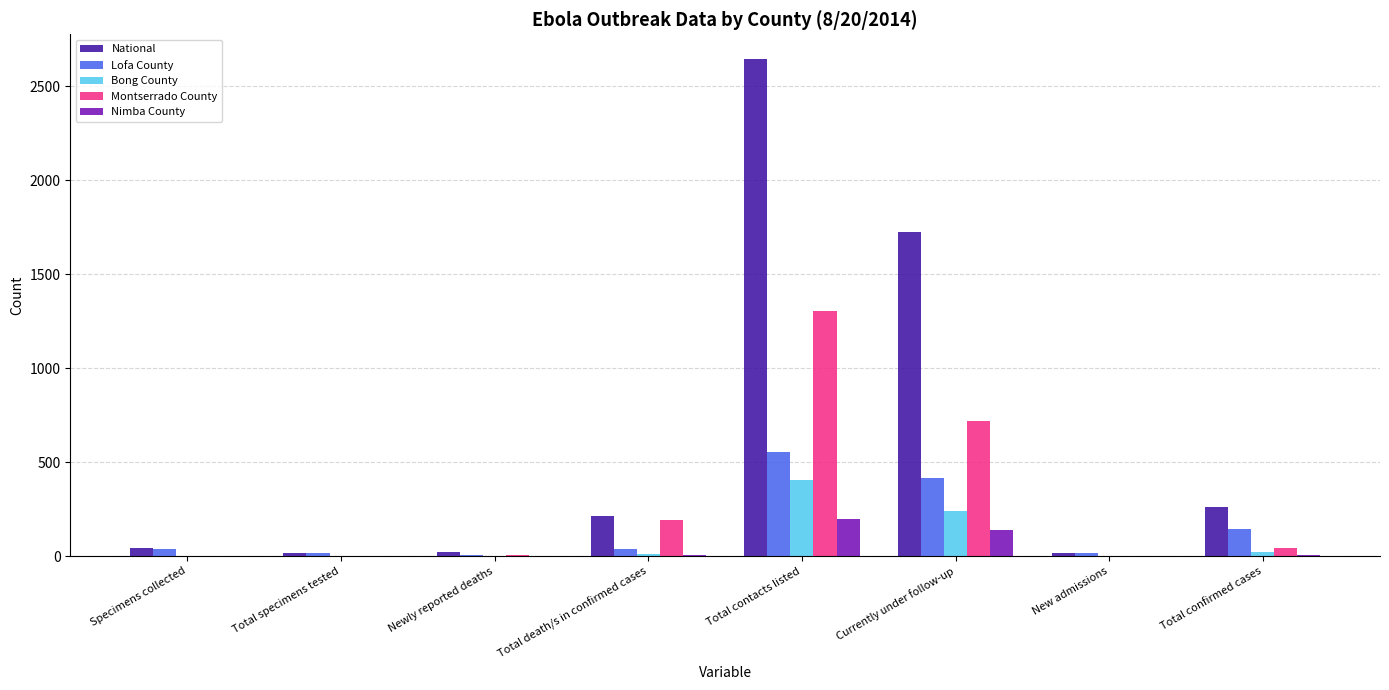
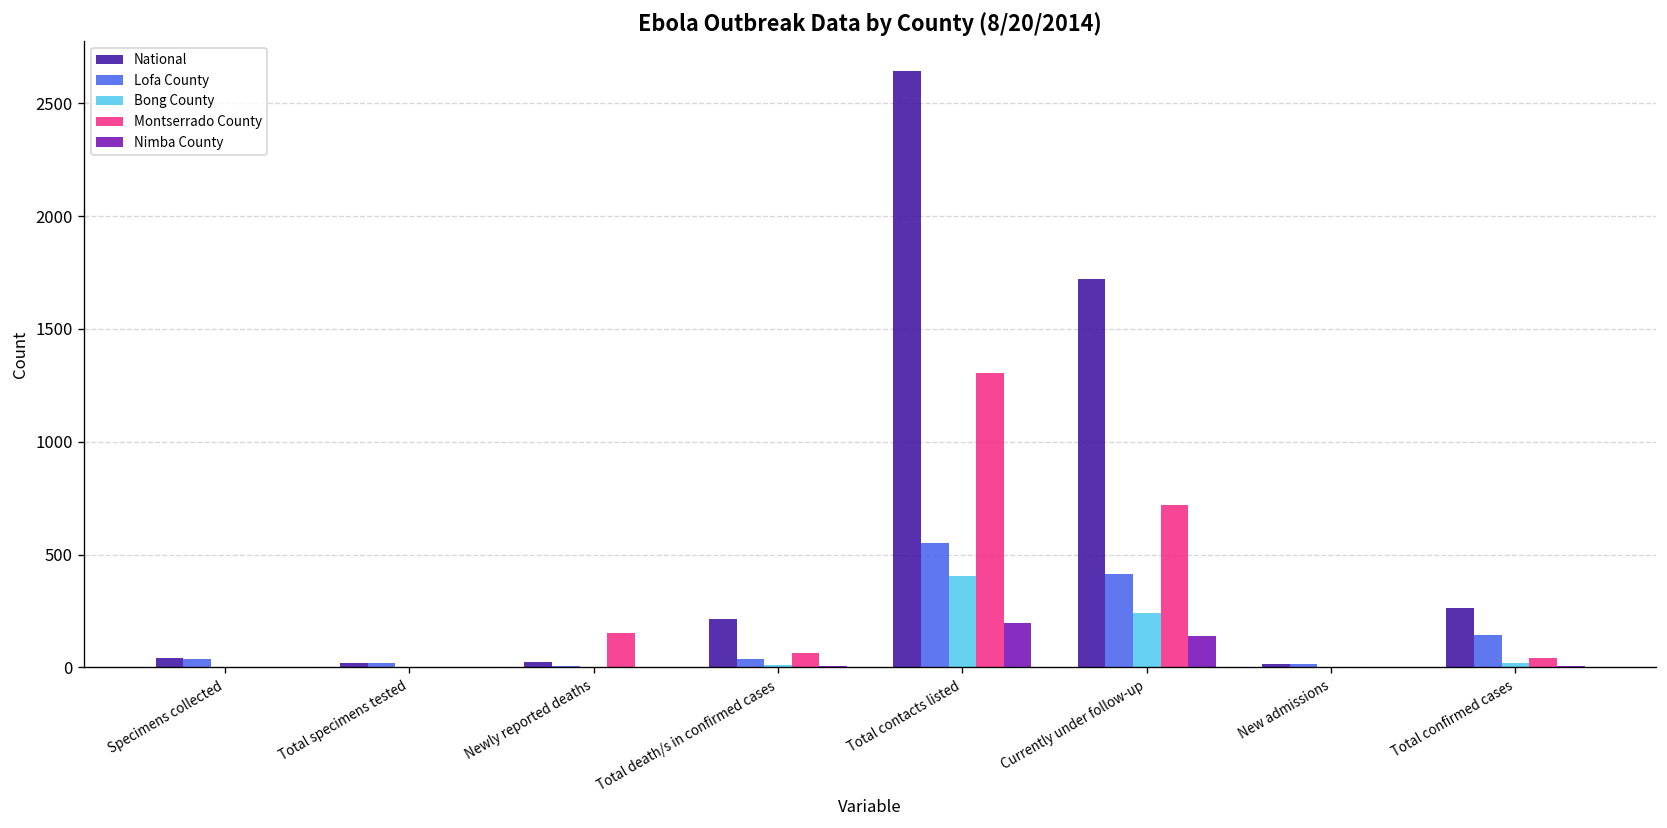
Montserrado County, Newly reported deaths: 10 -> 150
Montserrado County, Total death/s in confirmed cases: 190 -> 60
